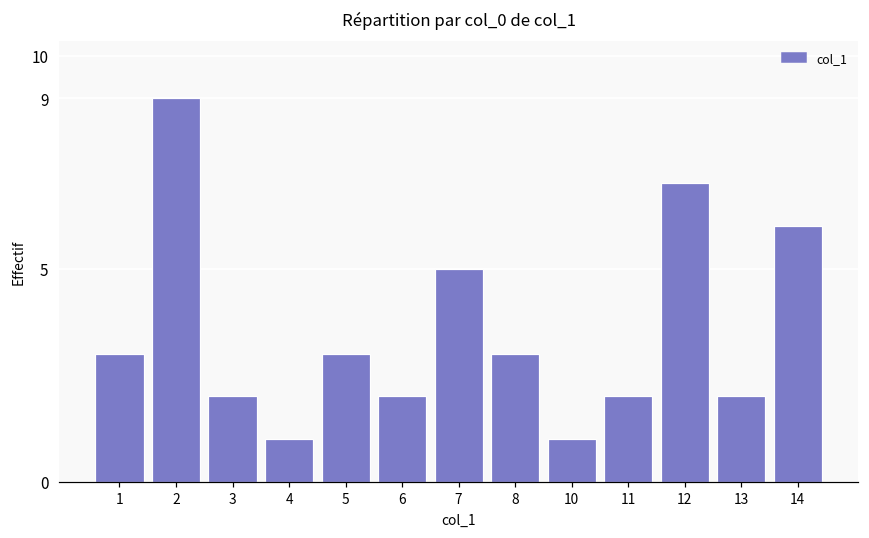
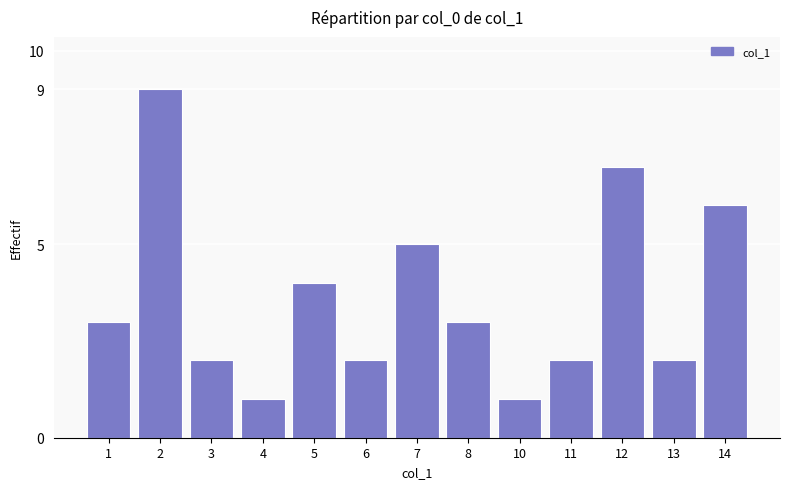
5: 3 -> 4
